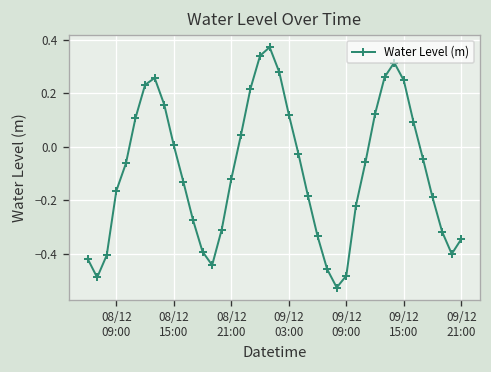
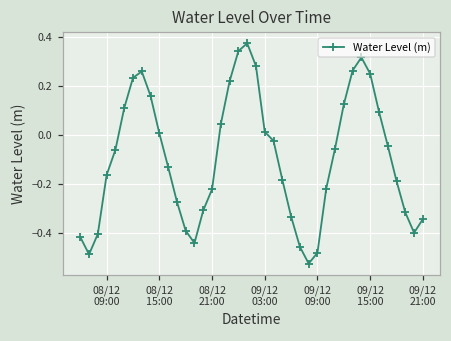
08/12 21:00: -0.12 -> -0.22
09/12 03:00: 0.12 -> 0.01
